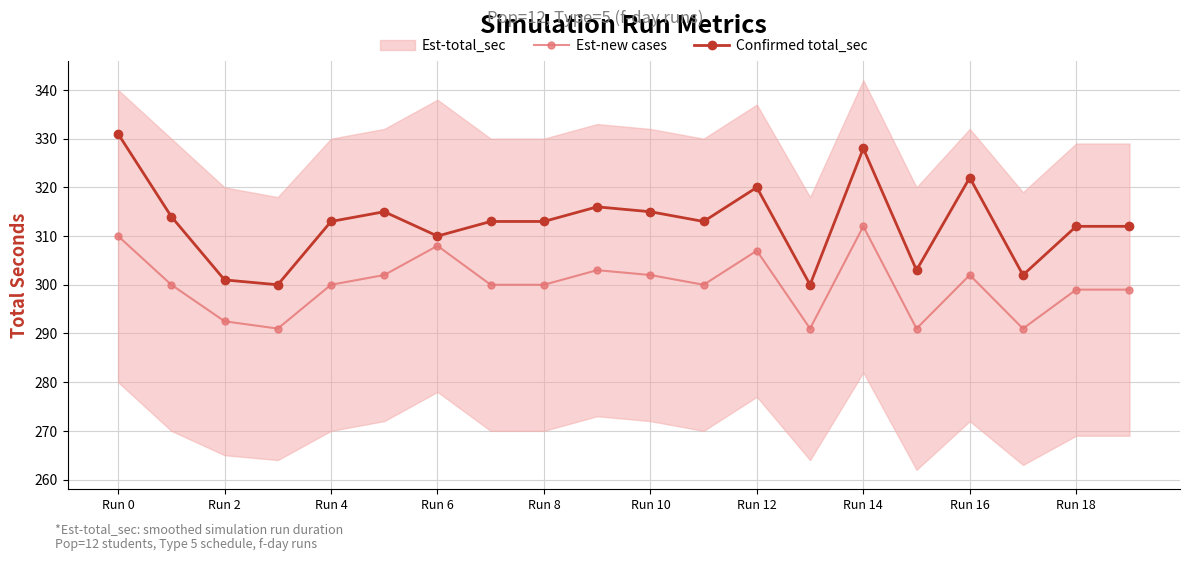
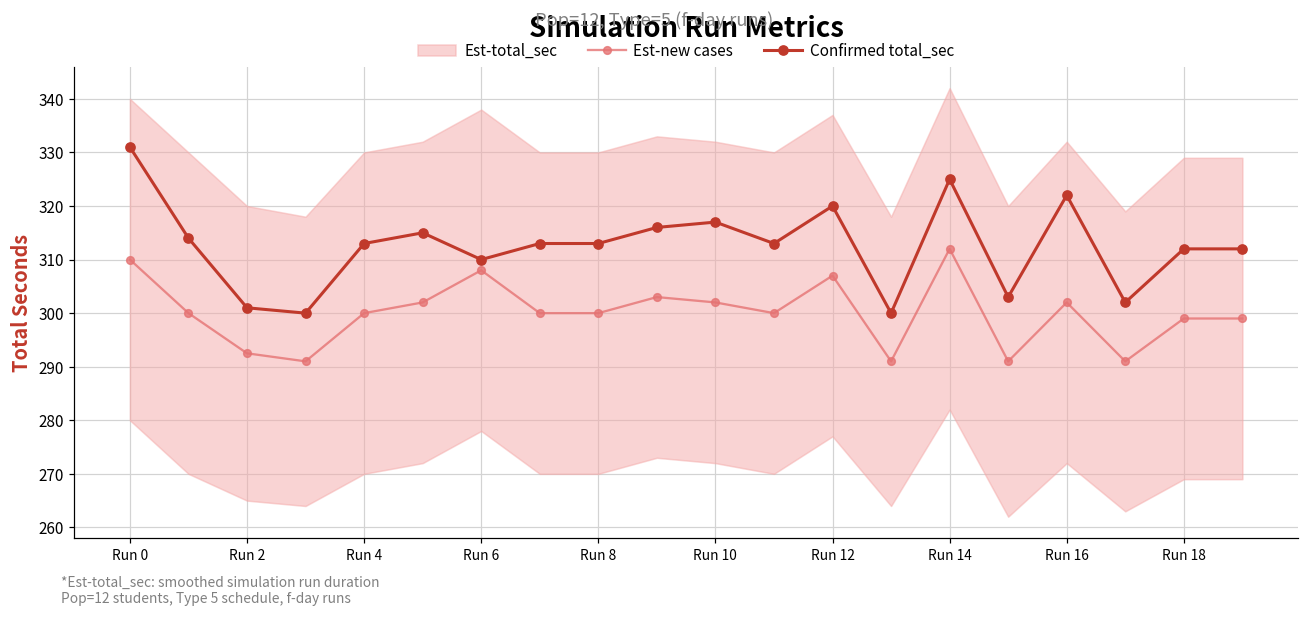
Confirmed total_sec, Run 10: 315 -> 317
Confirmed total_sec, Run 14: 328 -> 325
